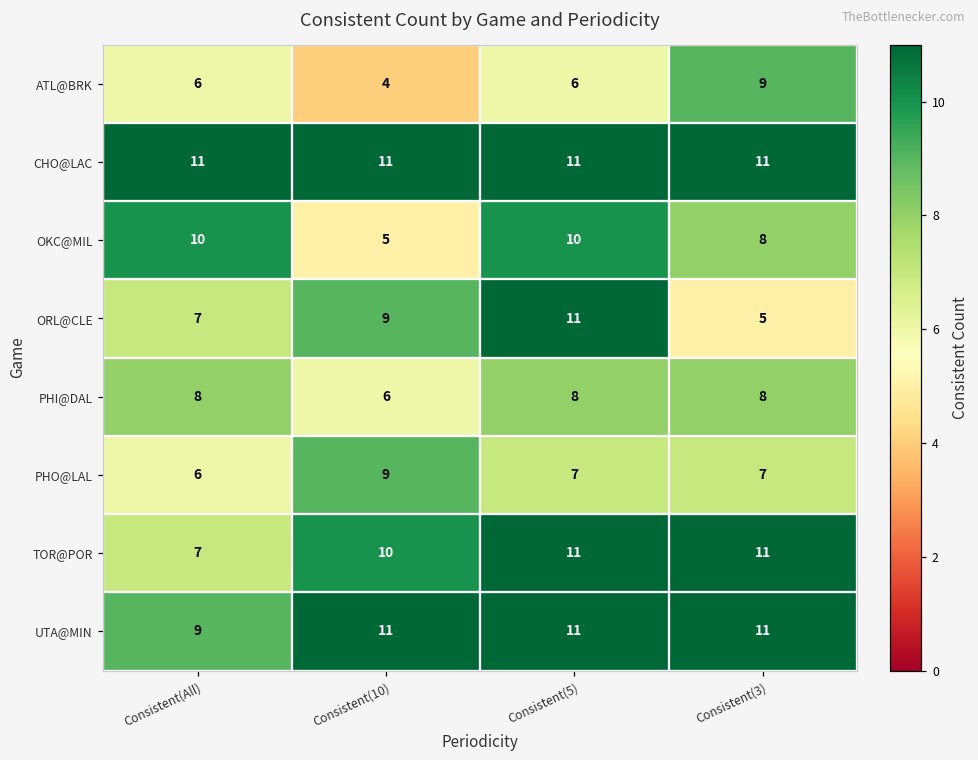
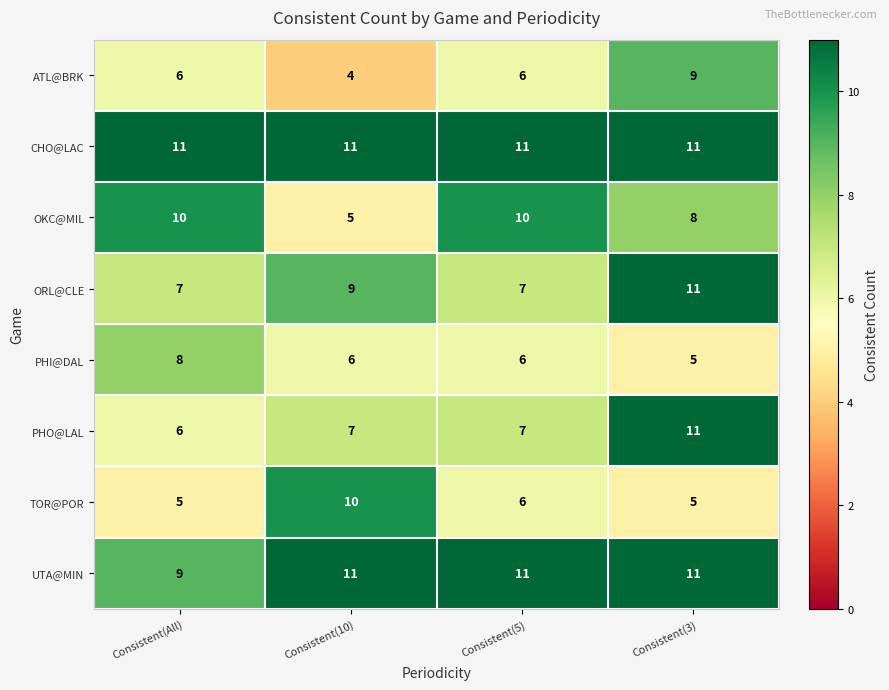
ORL@CLE, Consistent(5): 11 -> 7
ORL@CLE, Consistent(3): 5 -> 11
PHI@DAL, Consistent(5): 8 -> 6
PHI@DAL, Consistent(3): 8 -> 5
PHO@LAL, Consistent(10): 9 -> 7
PHO@LAL, Consistent(3): 7 -> 11
TOR@POR, Consistent(All): 7 -> 5
TOR@POR, Consistent(5): 11 -> 6
TOR@POR, Consistent(3): 11 -> 5
